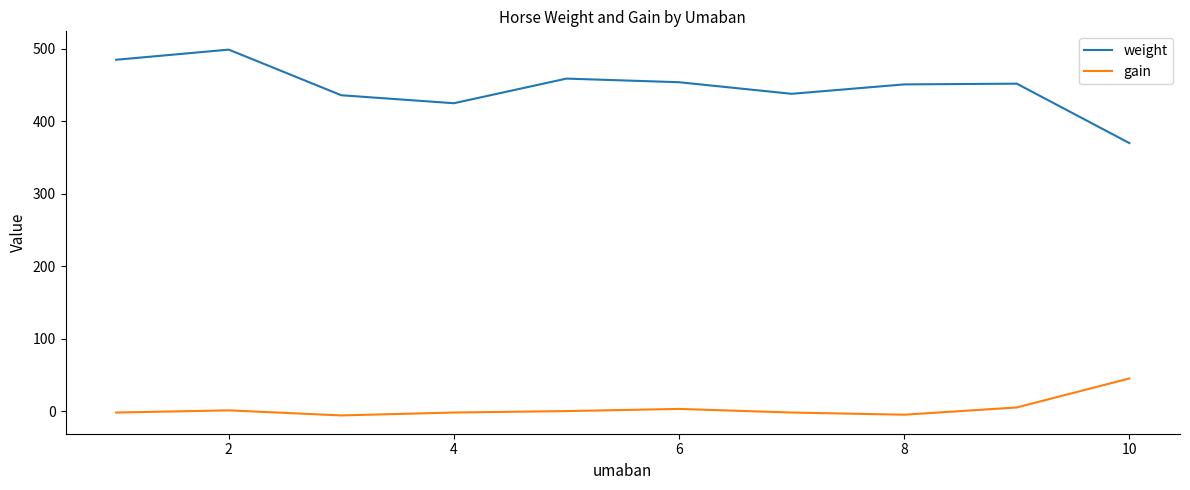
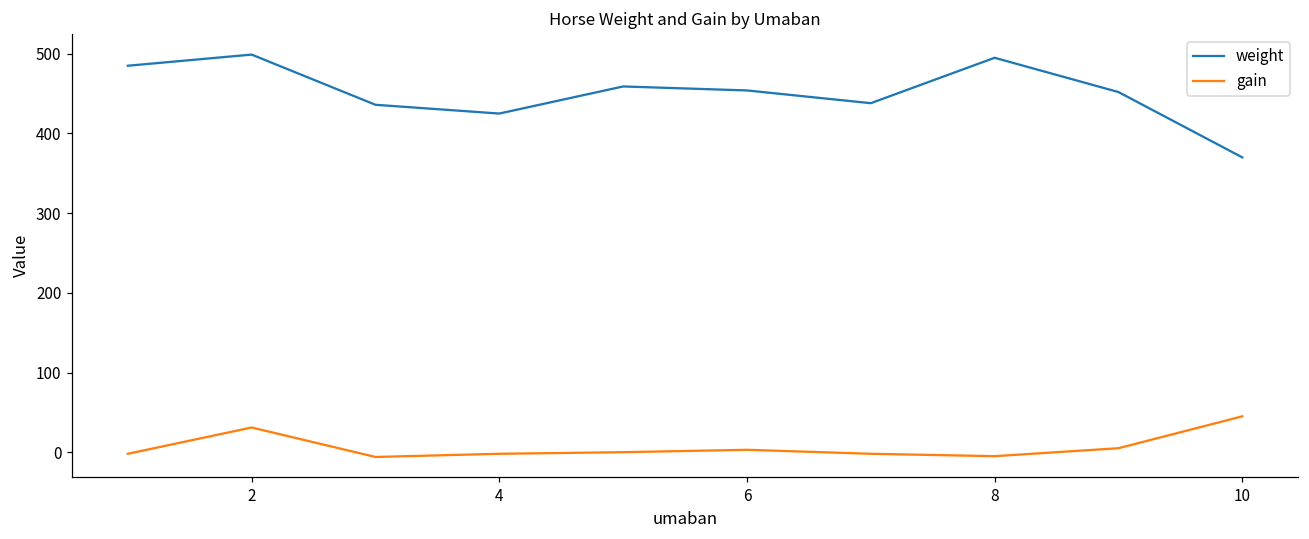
gain, 2: 0 -> 30
weight, 8: 450 -> 500
